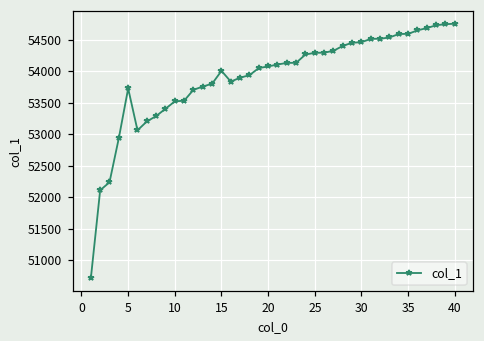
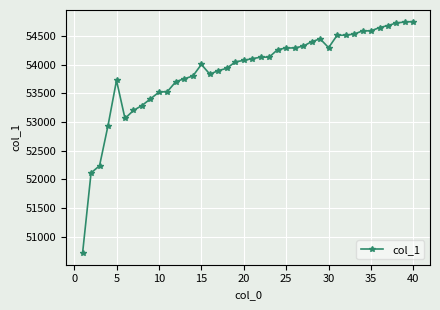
30: 54500 -> 54300
